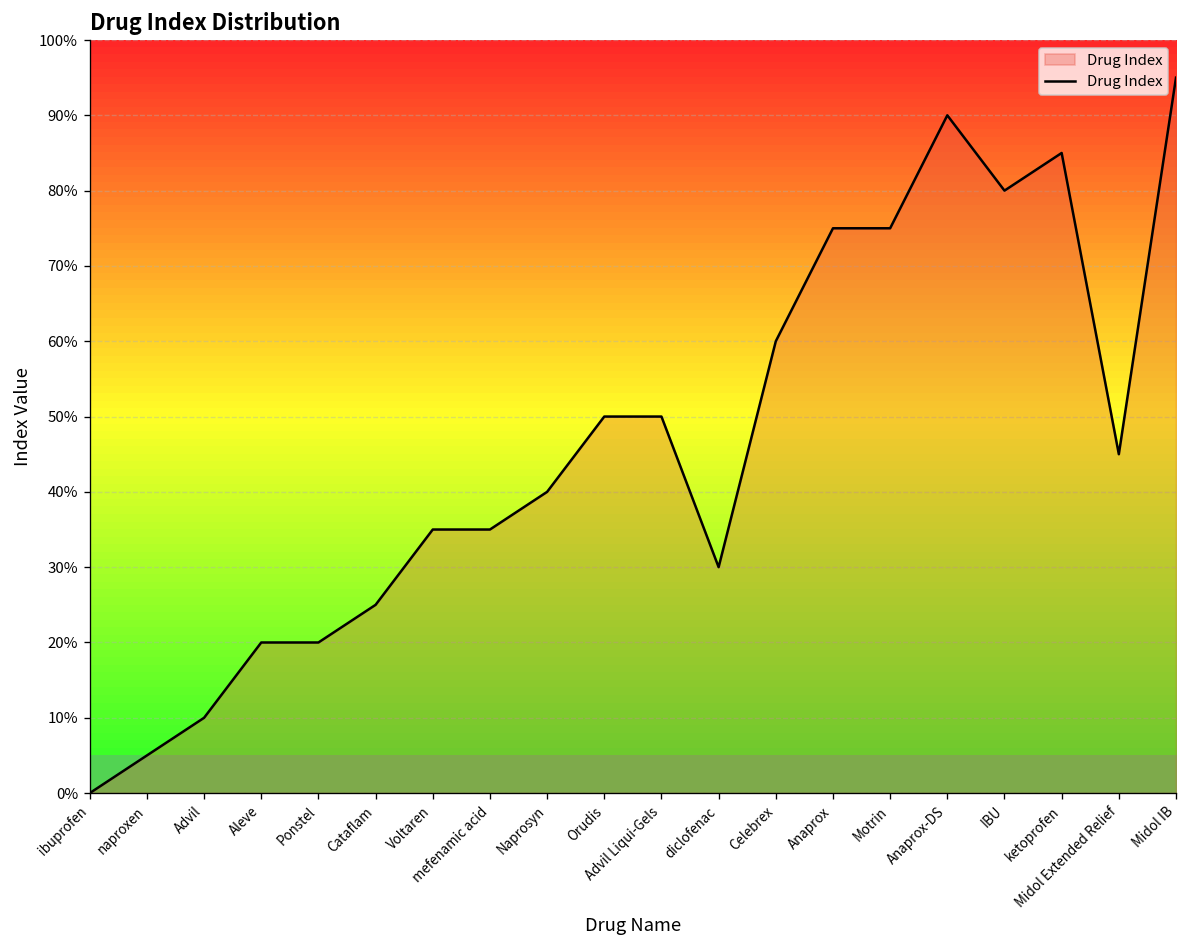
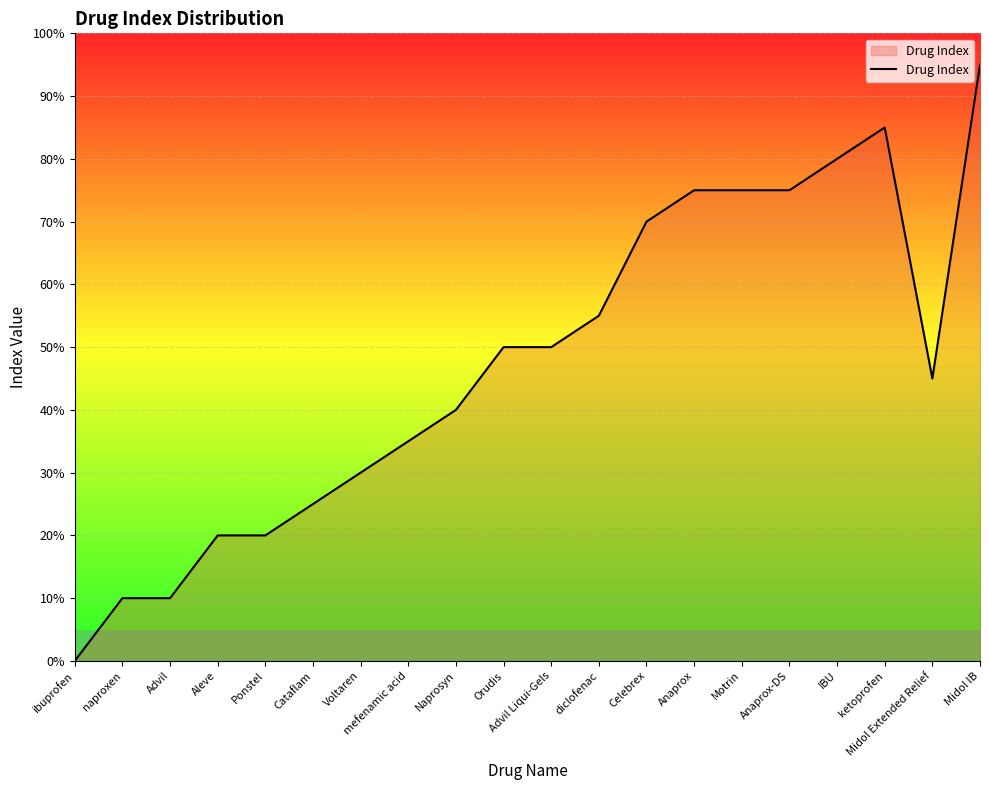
naproxen: 5% -> 10%
Voltaren: 35% -> 30%
diclofenac: 30% -> 55%
Celebrex: 60% -> 70%
Anaprox-DS: 90% -> 75%
